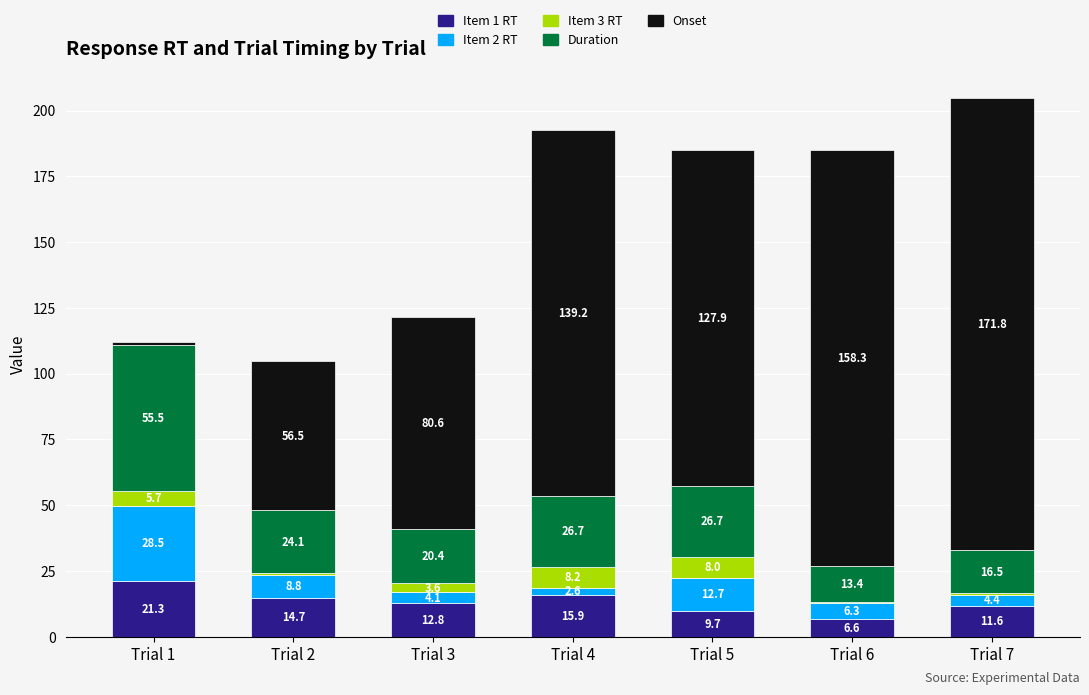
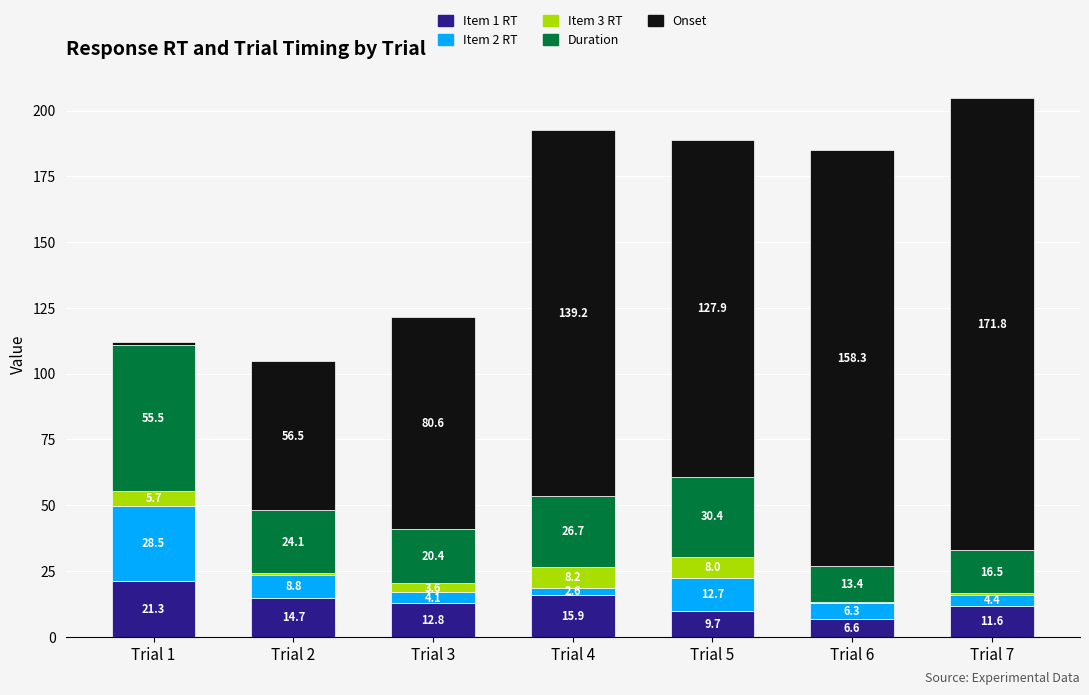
Duration, Trial 5: 26.7 -> 30.4
